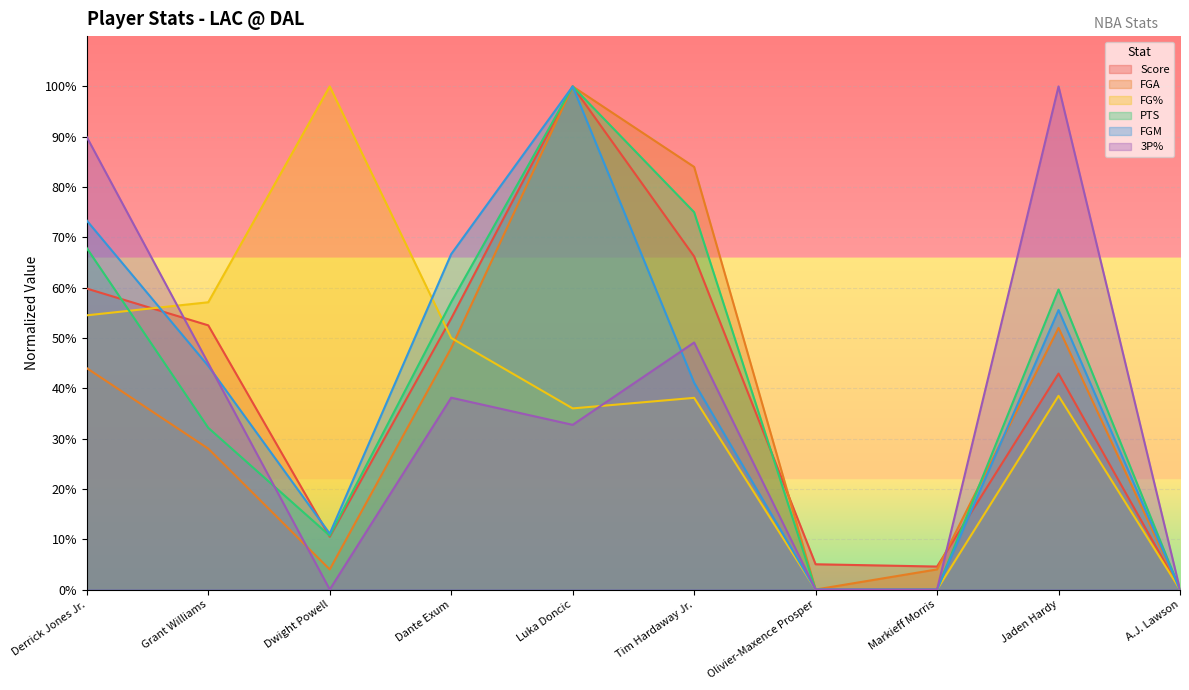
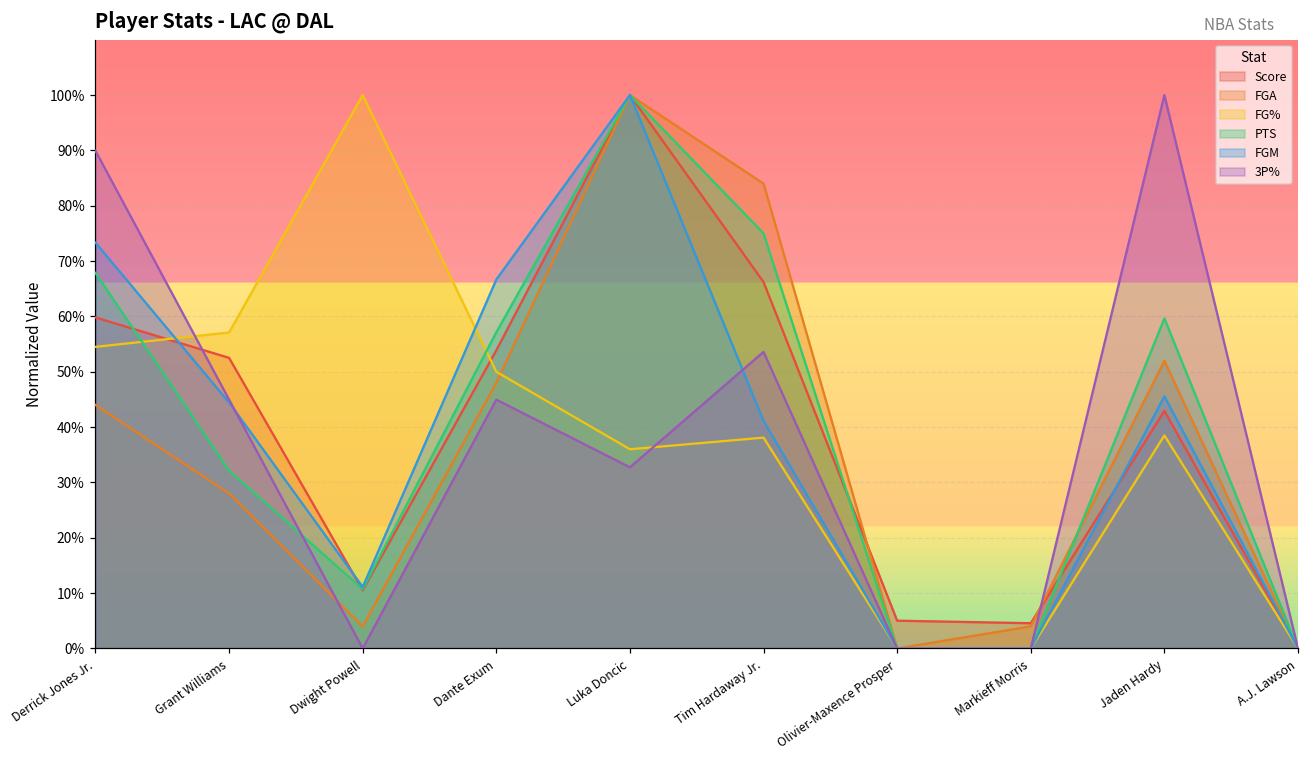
3P%, Dante Exum: 38% -> 45%
3P%, Tim Hardaway Jr.: 49% -> 54%
FGM, Jaden Hardy: 56% -> 46%
